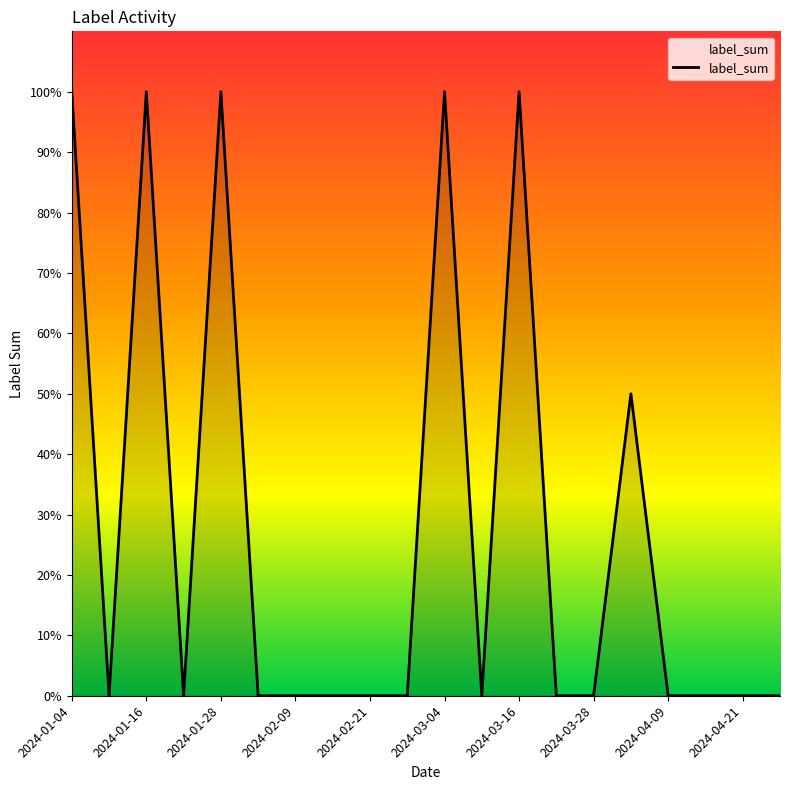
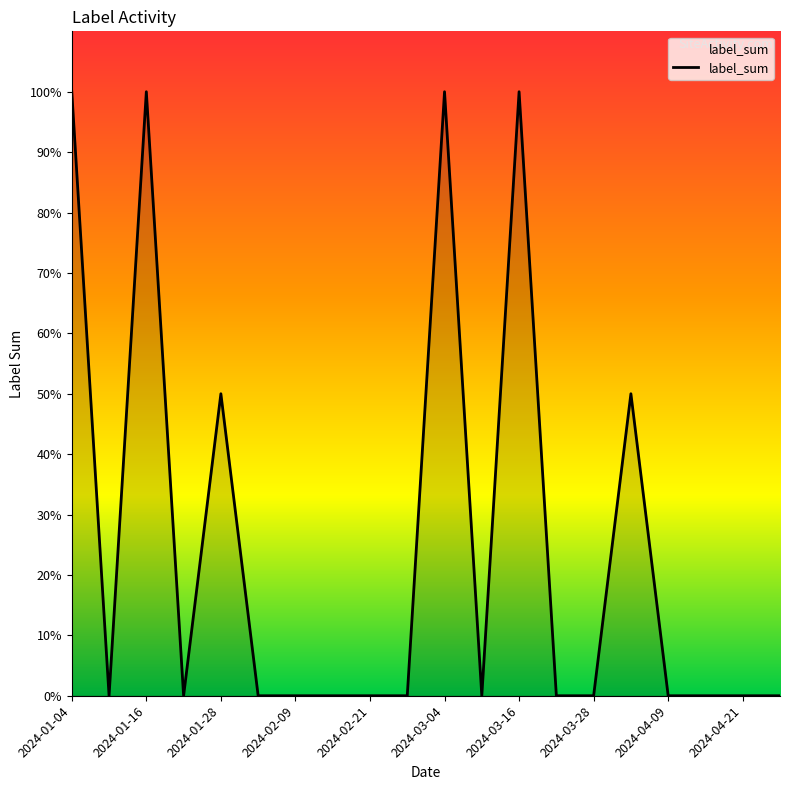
2024-01-28: 100% -> 50%
